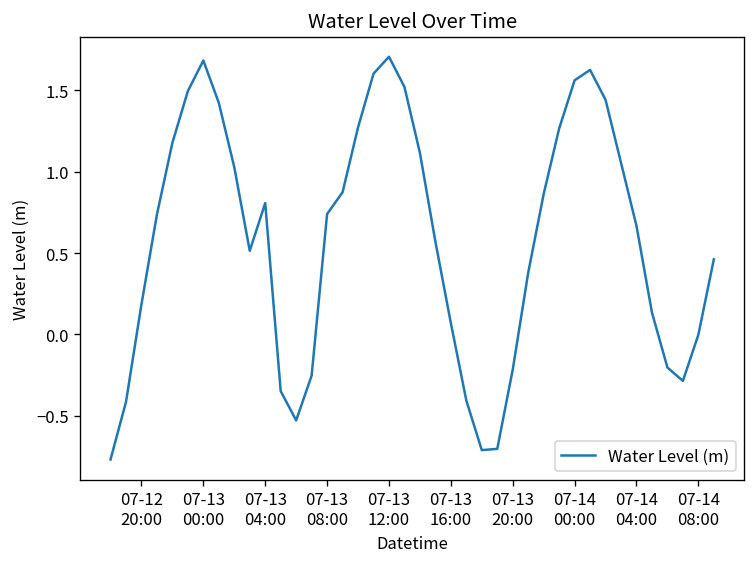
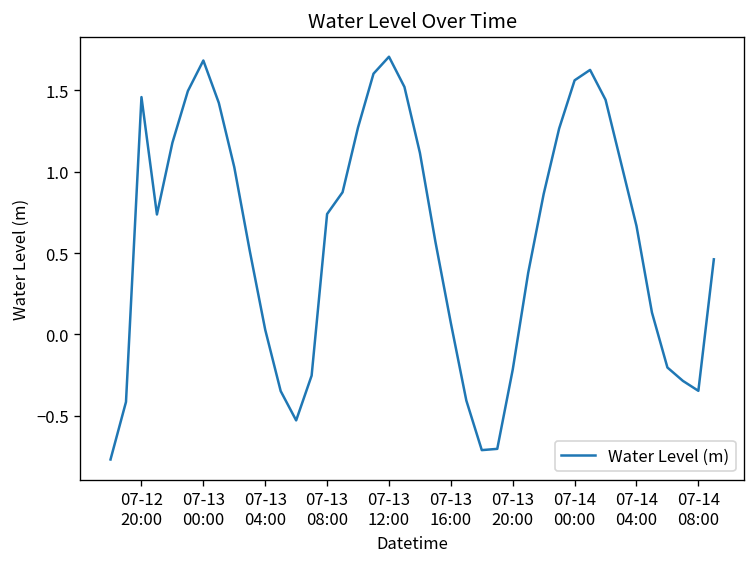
07-12 20:00: 0.18 -> 1.46
07-13 04:00: 0.81 -> 0.03
07-14 08:00: 0.00 -> -0.35
